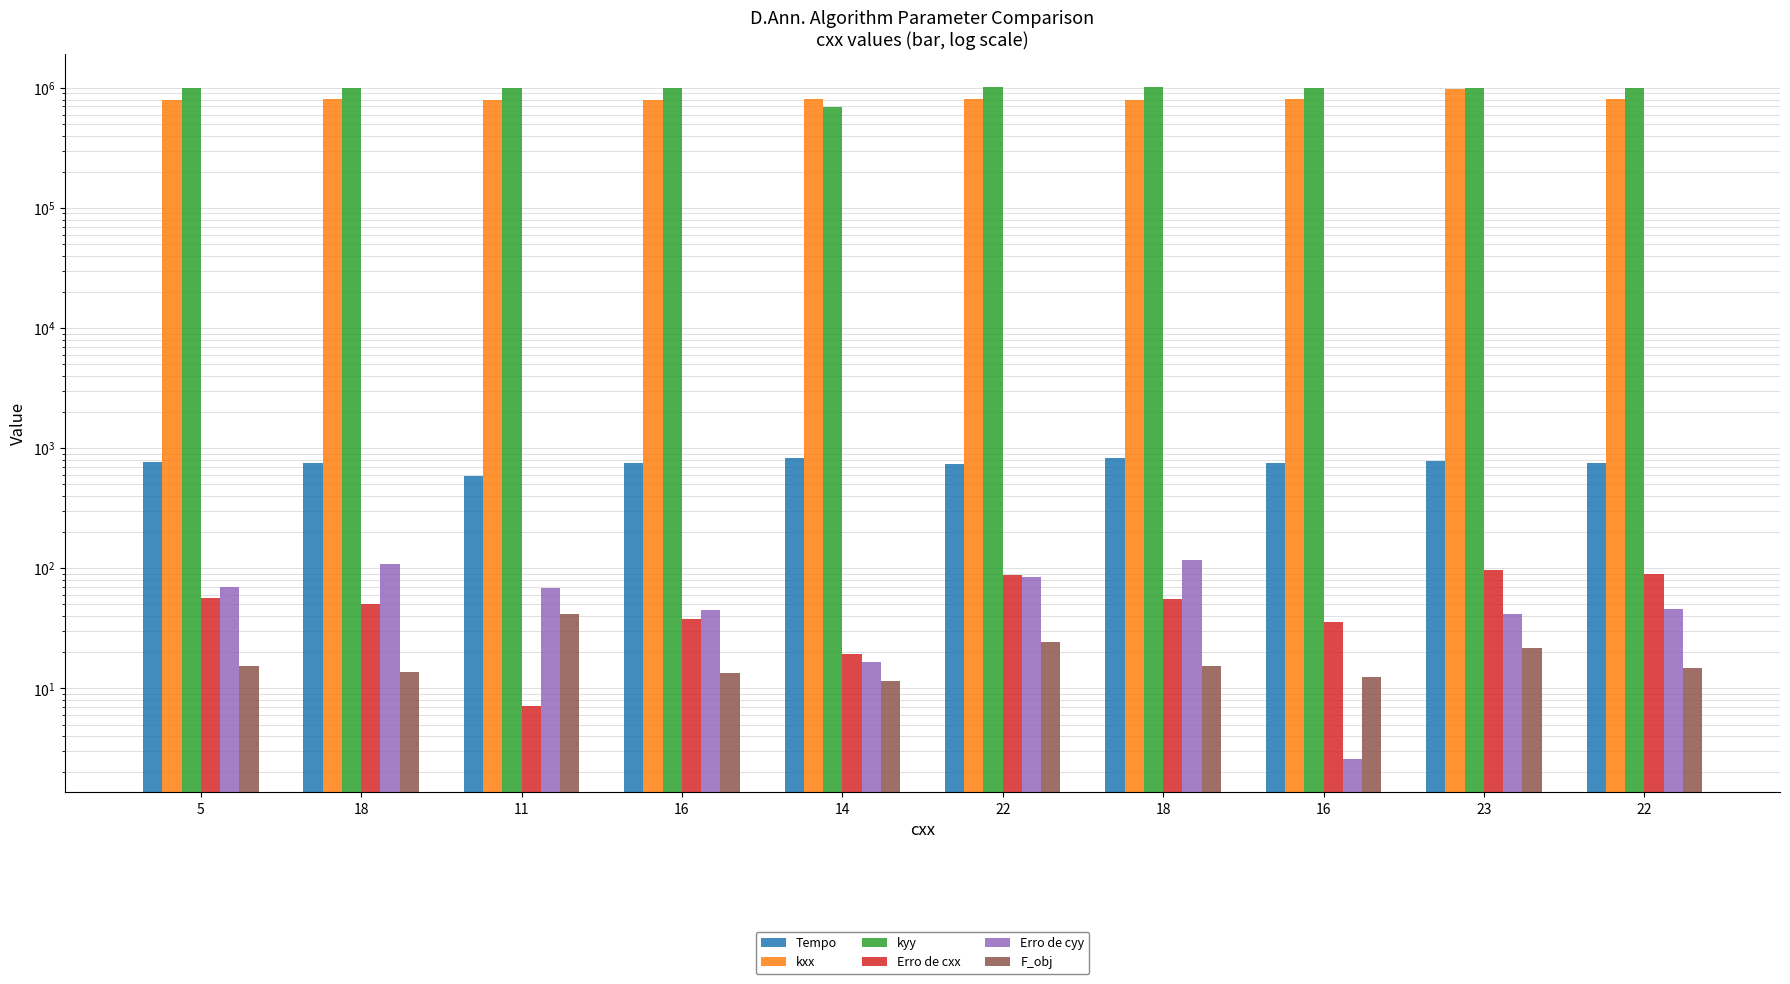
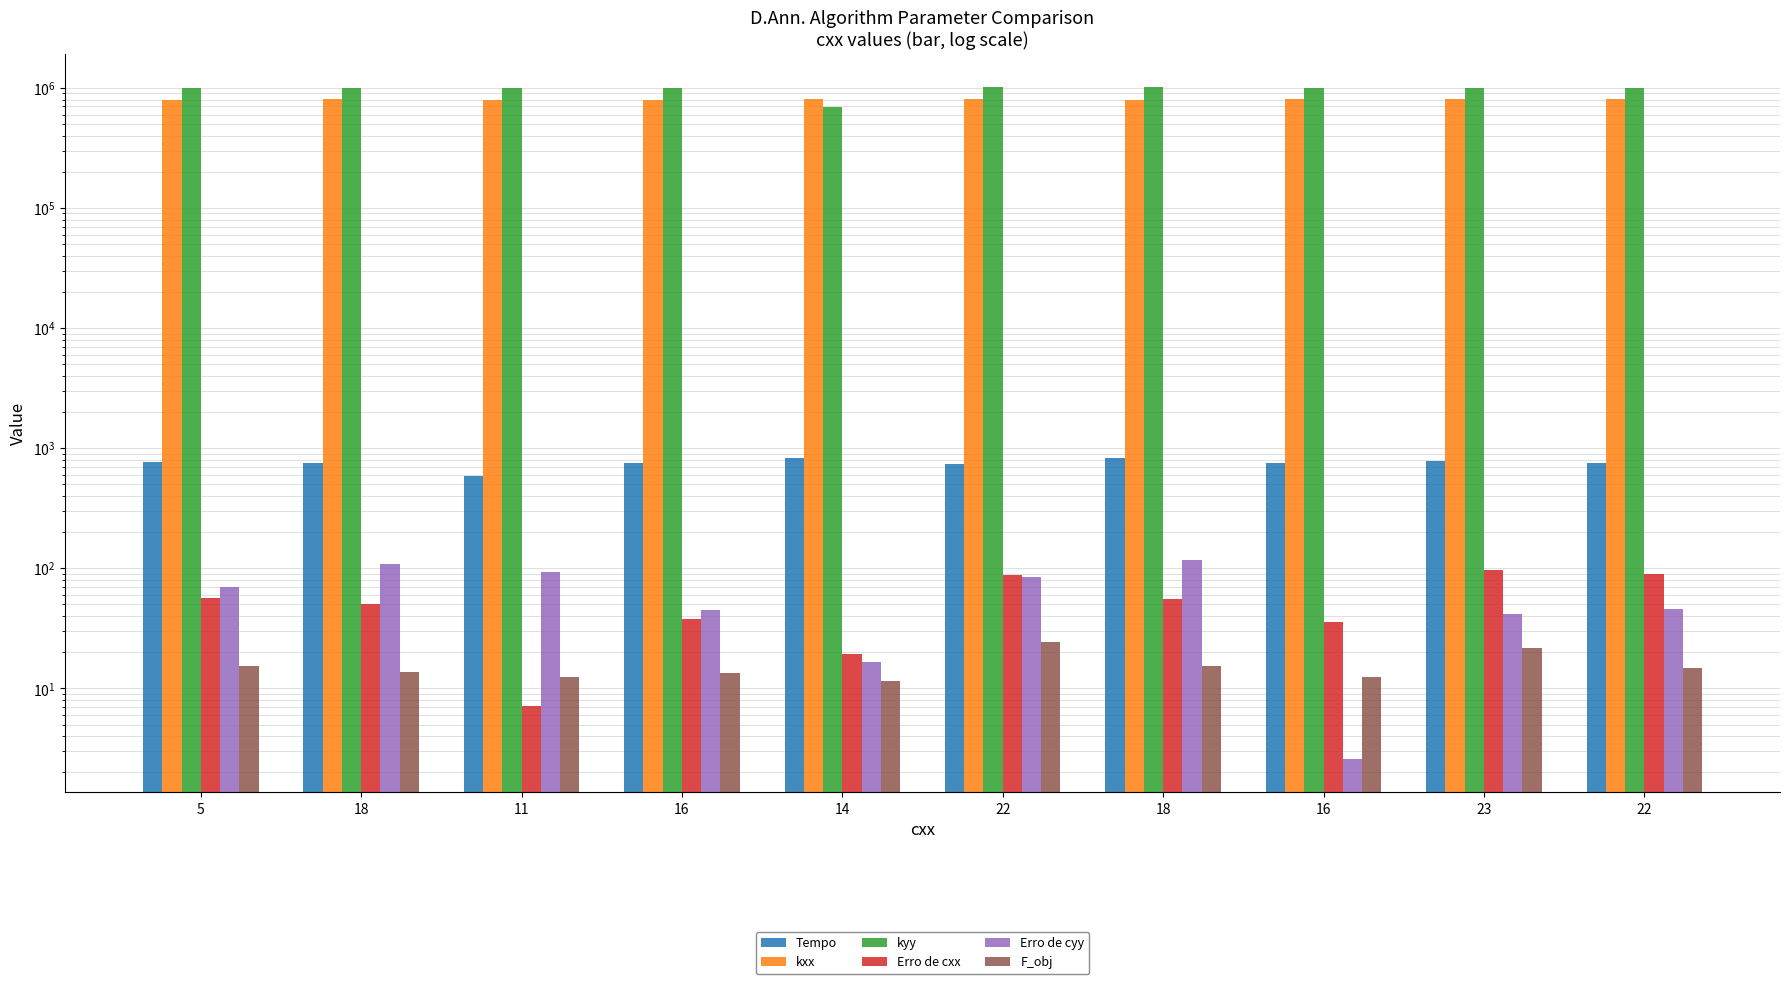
Erro de cyy, 11: 70 -> 90
F_obj, 11: 41 -> 12
kxx, 23: 1000000 -> 800000
